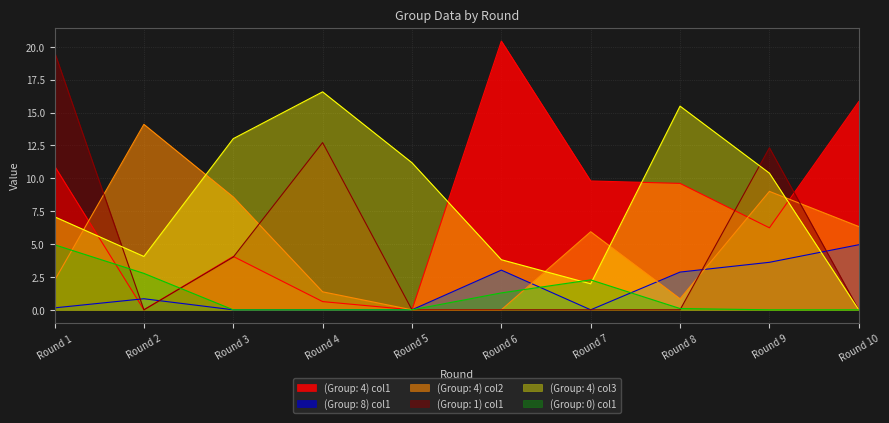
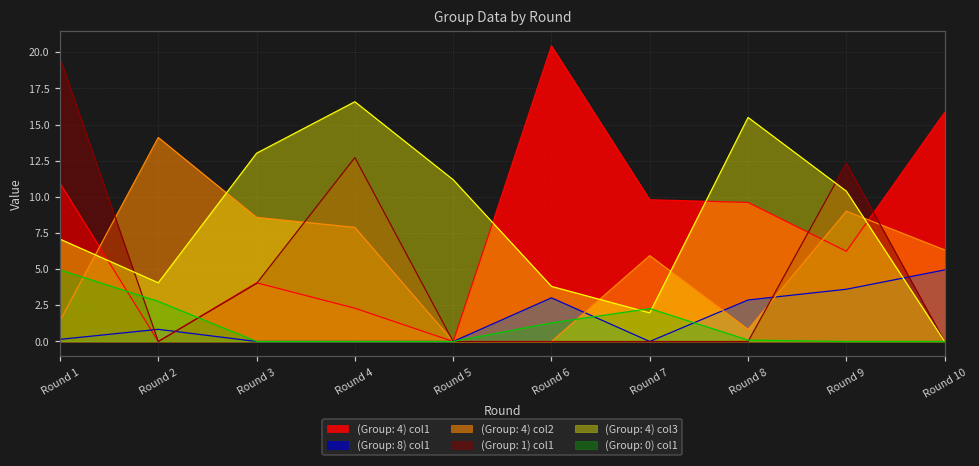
(Group: 4) col2, Round 1: 2.2 -> 1.4
(Group: 4) col1, Round 4: 0.6 -> 2.3
(Group: 4) col2, Round 4: 1.4 -> 7.9
